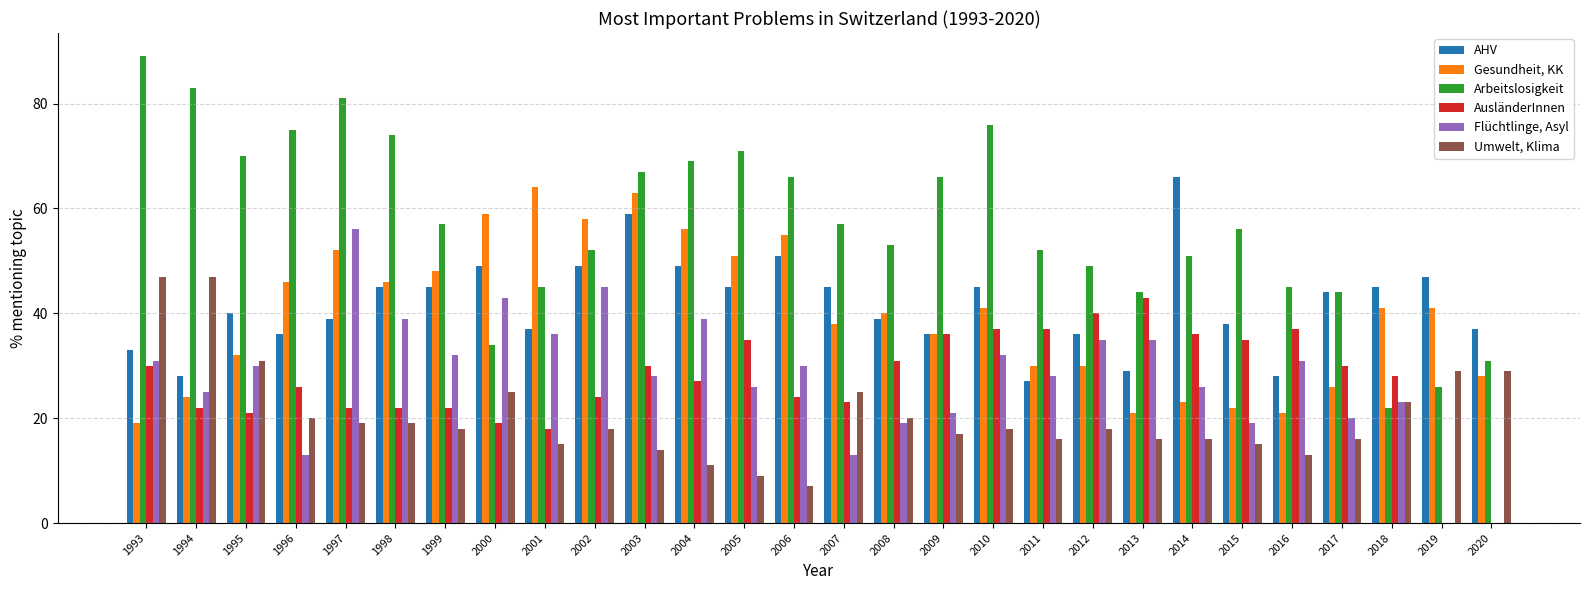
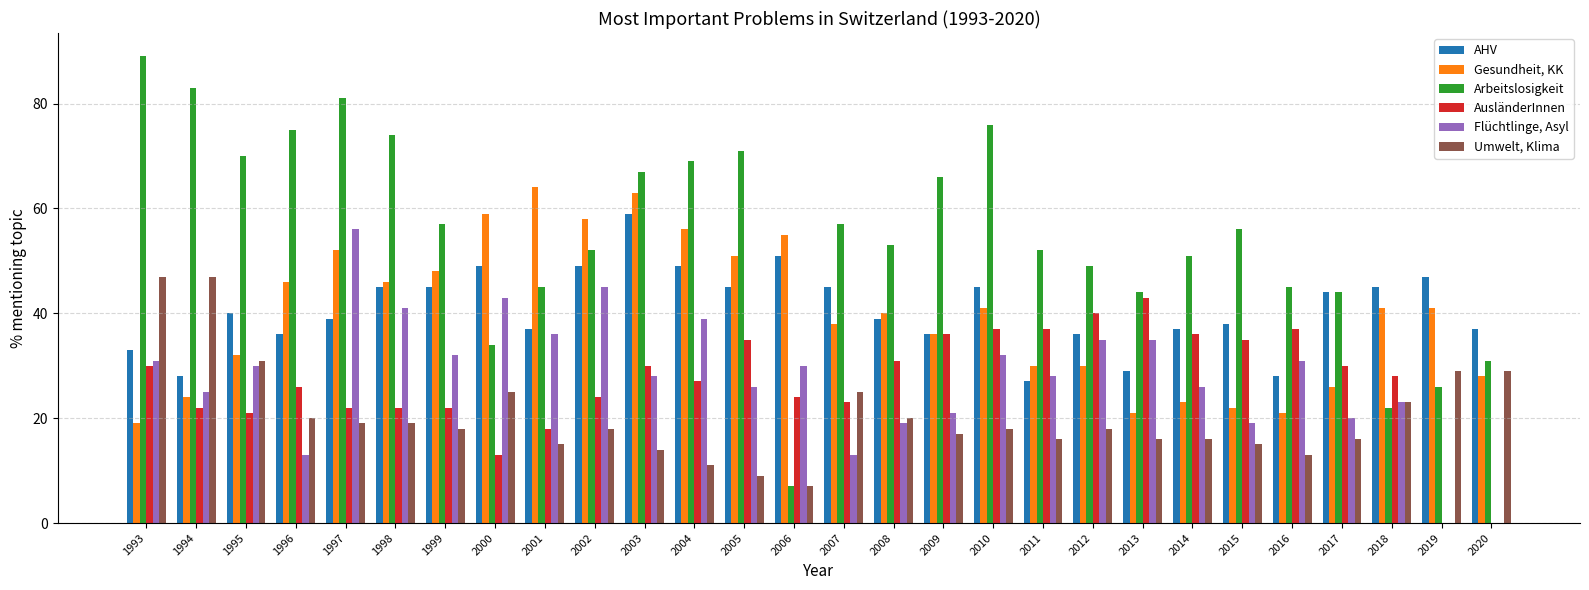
Flüchtlinge, Asyl, 1998: 39 -> 41
AusländerInnen, 2000: 19 -> 13
Arbeitslosigkeit, 2006: 66 -> 7
AHV, 2014: 66 -> 37
